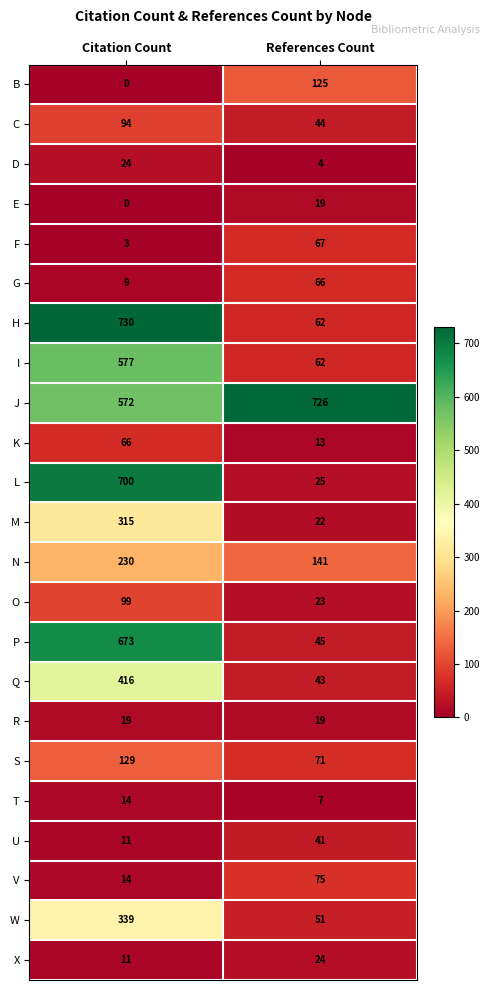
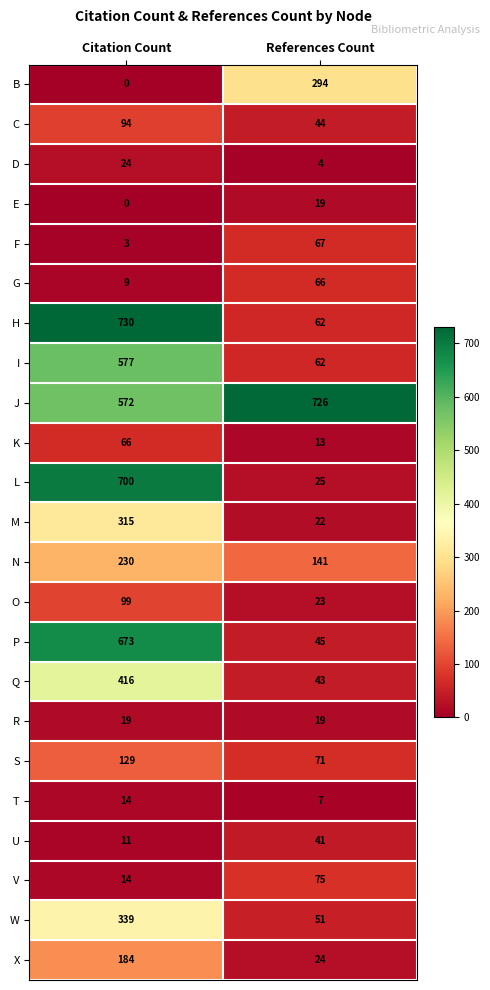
B, References Count: 125 -> 294
X, Citation Count: 11 -> 184
